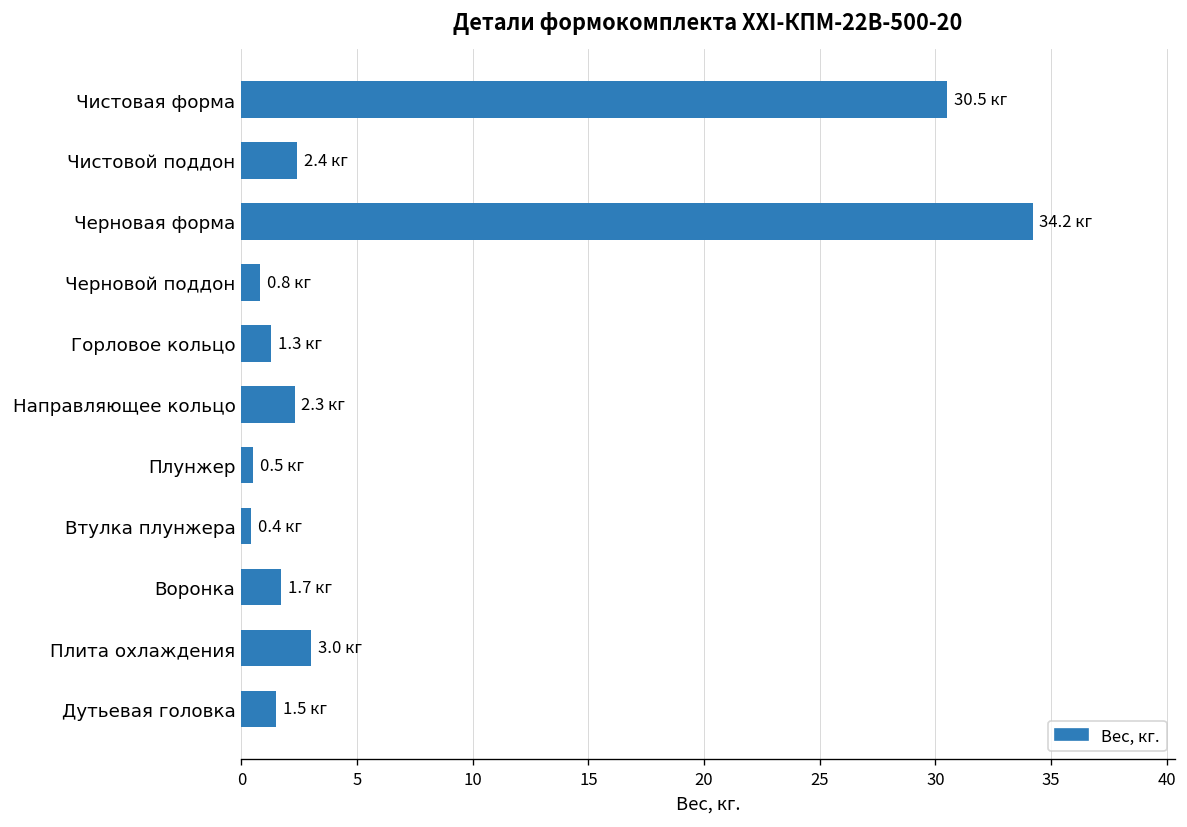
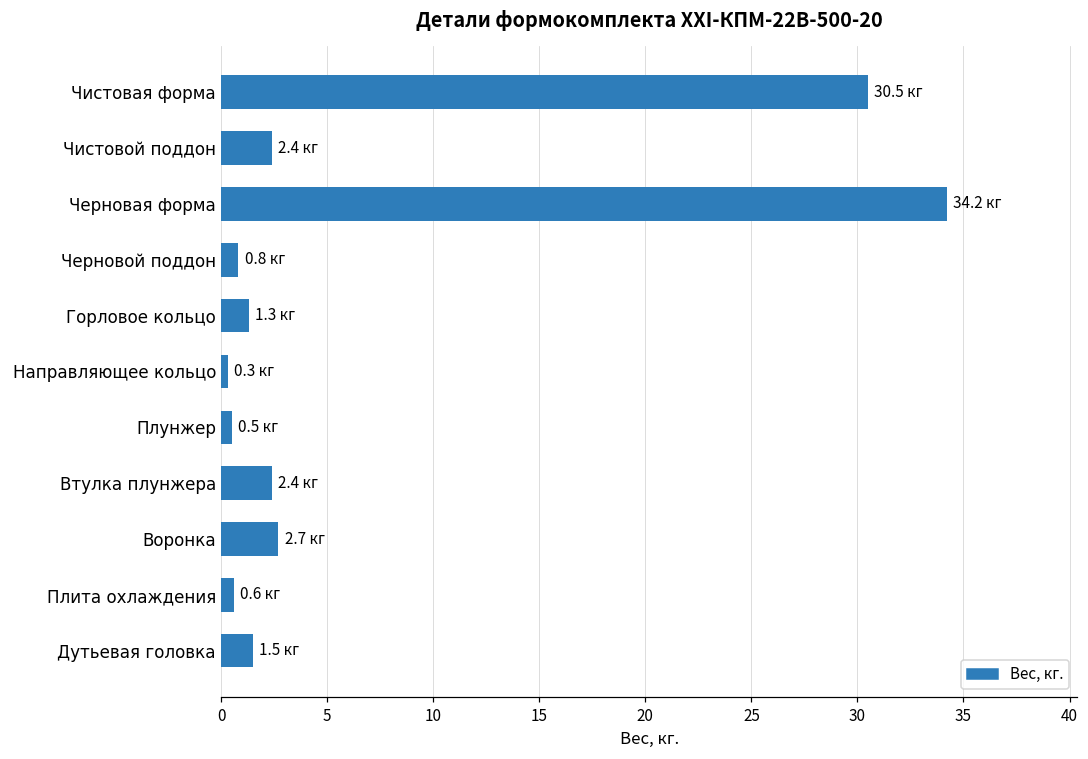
Направляющее кольцо: 2.3 -> 0.3
Втулка плунжера: 0.4 -> 2.4
Воронка: 1.7 -> 2.7
Плита охлаждения: 3.0 -> 0.6
